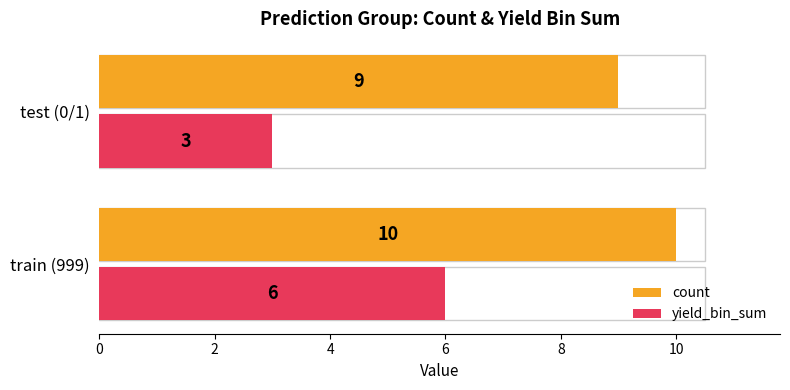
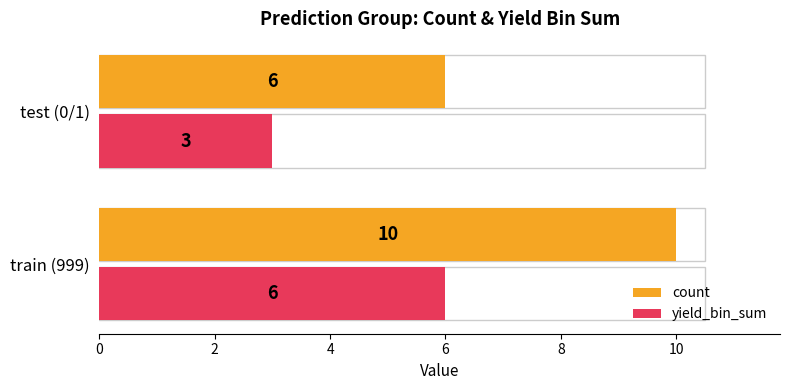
count, test (0/1): 9 -> 6
